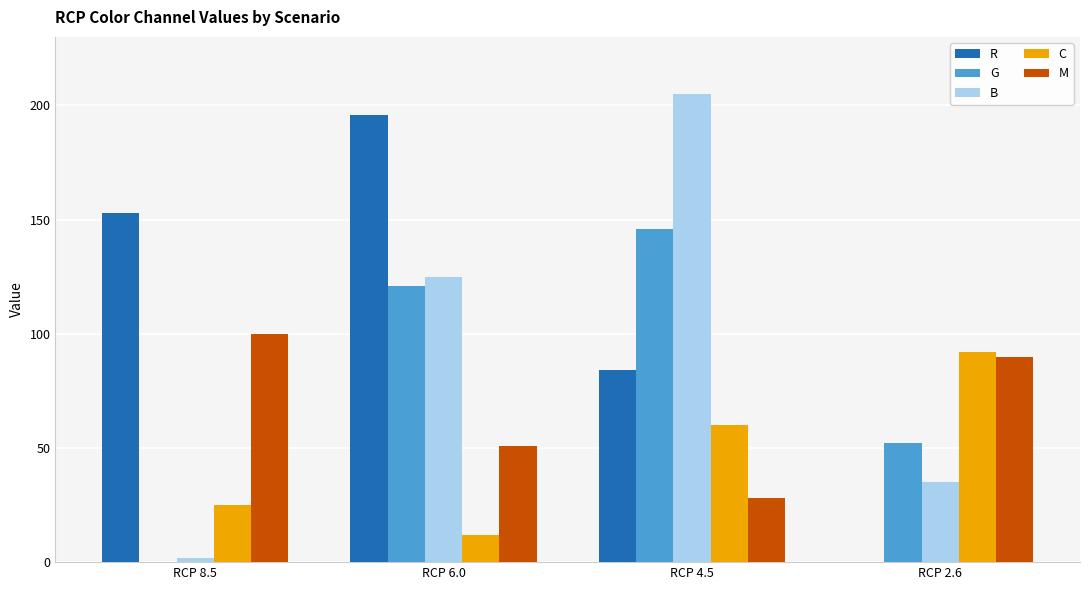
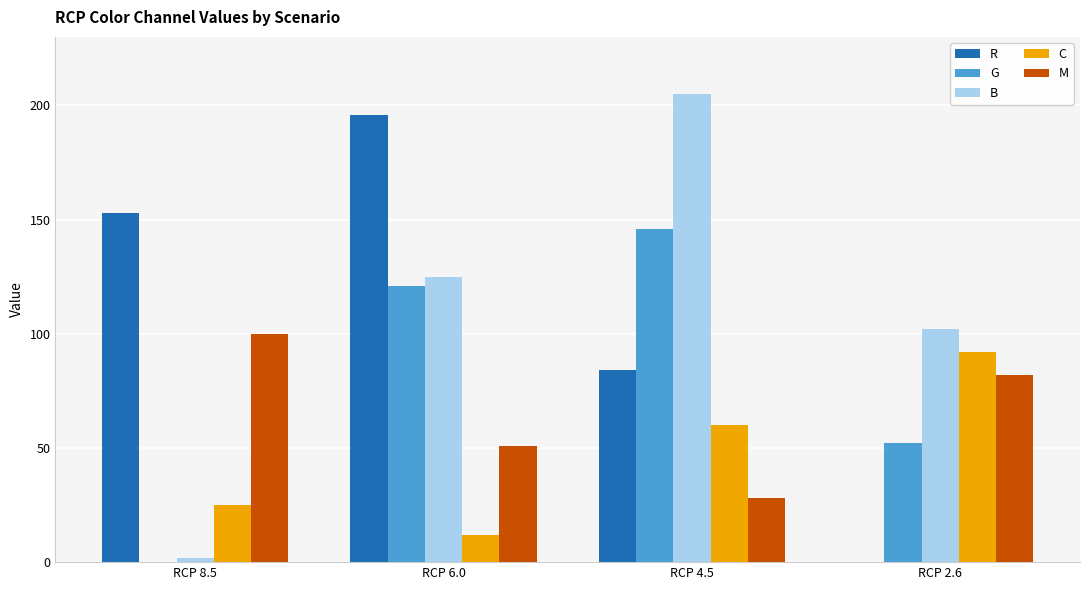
B, RCP 2.6: 35 -> 102
M, RCP 2.6: 90 -> 82
